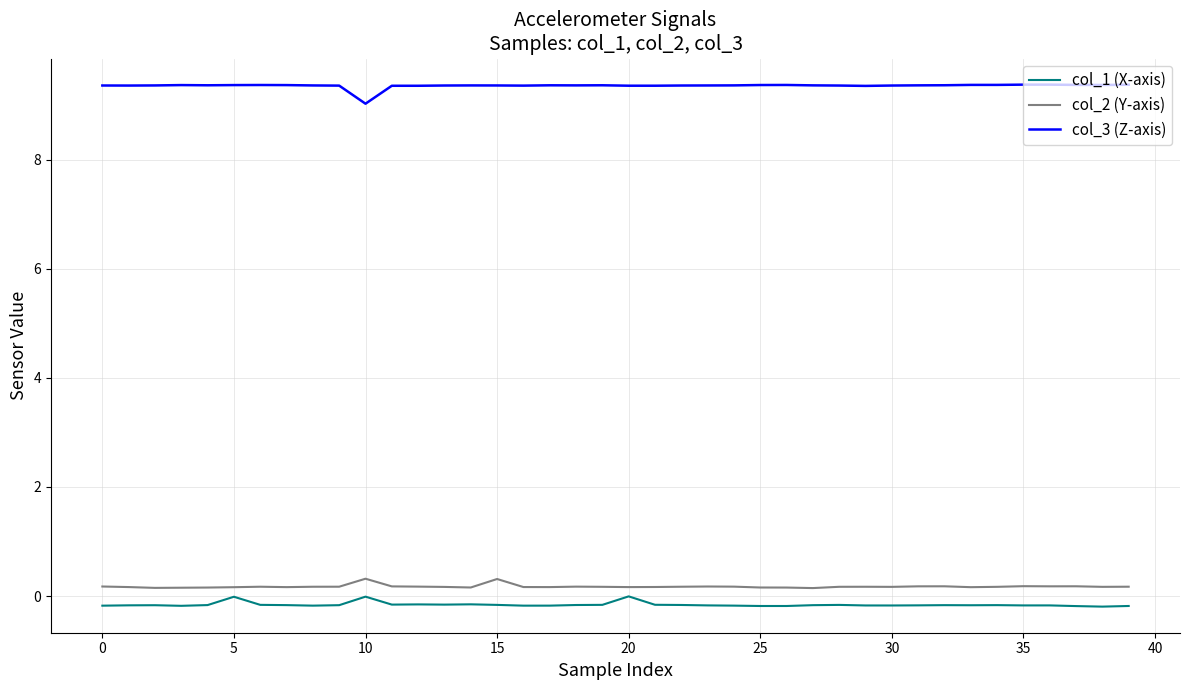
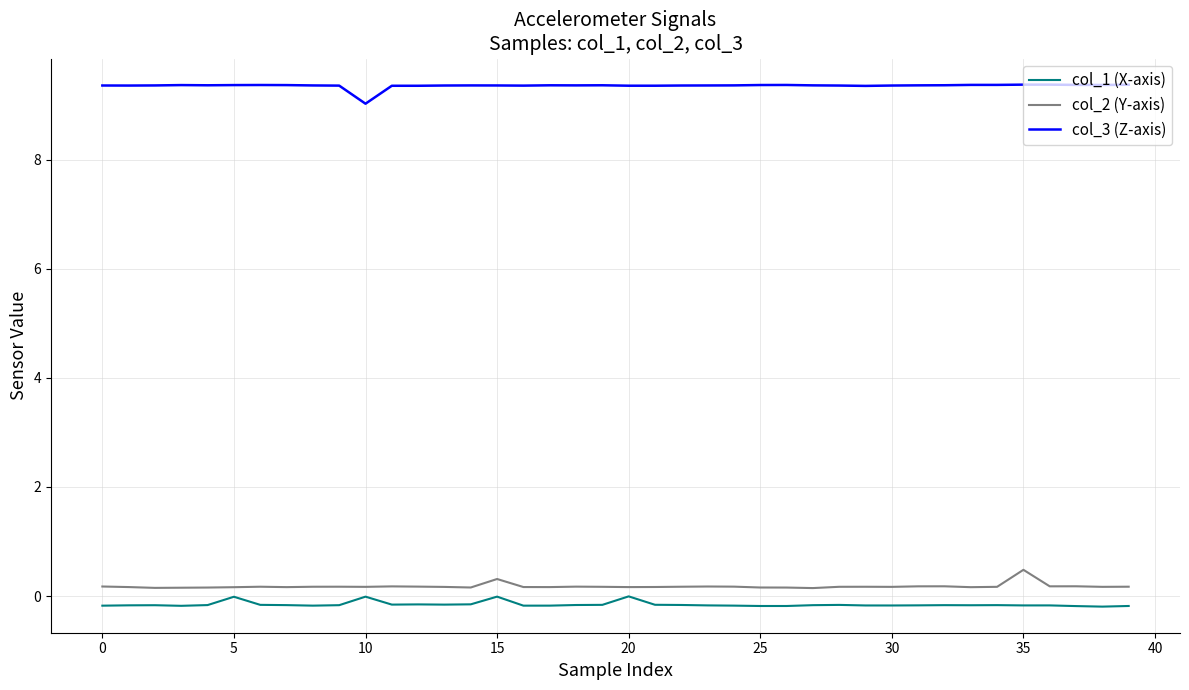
col_2 (Y-axis), 10: 0.3 -> 0.2
col_1 (X-axis), 15: -0.2 -> 0.0
col_2 (Y-axis), 35: 0.2 -> 0.5
